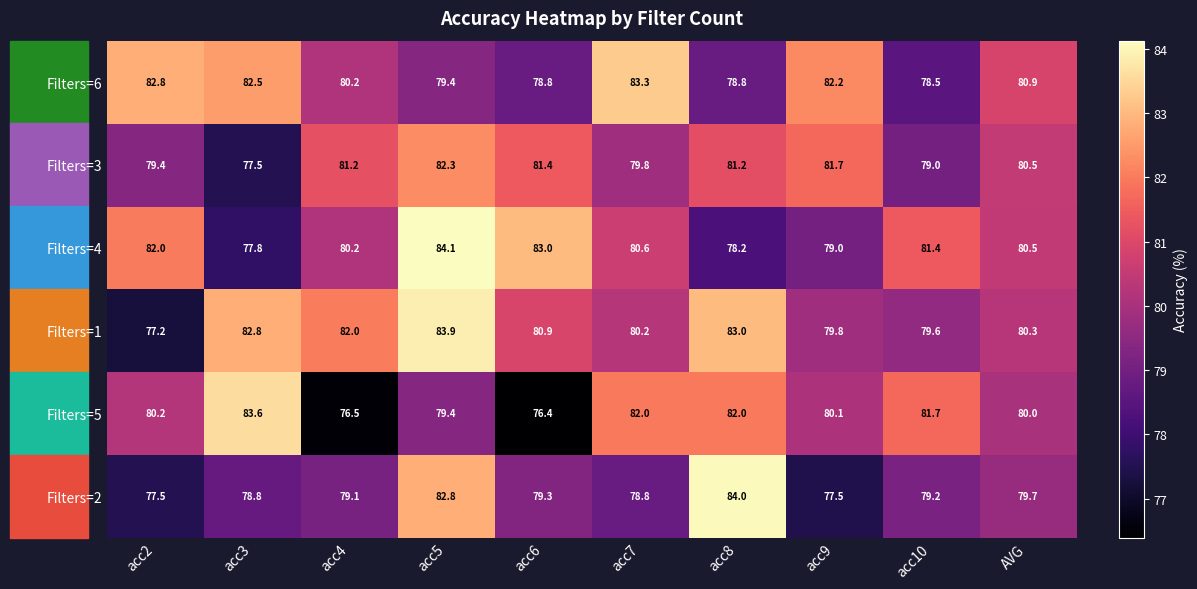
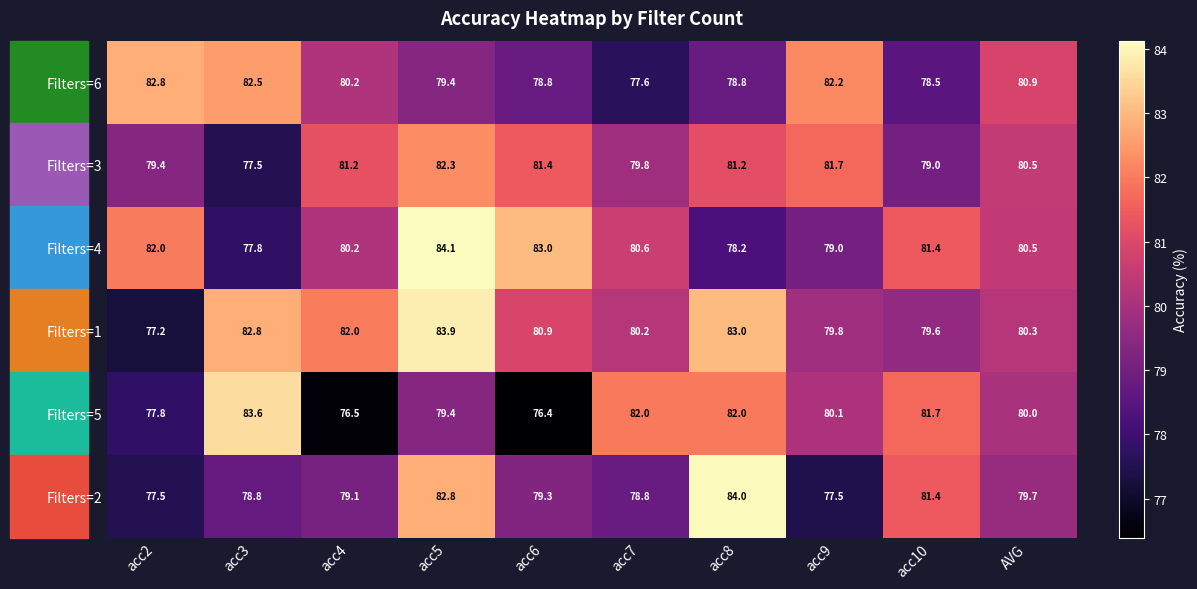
Filters=6, acc7: 83.3 -> 77.6
Filters=5, acc2: 80.2 -> 77.8
Filters=2, acc10: 79.2 -> 81.4
